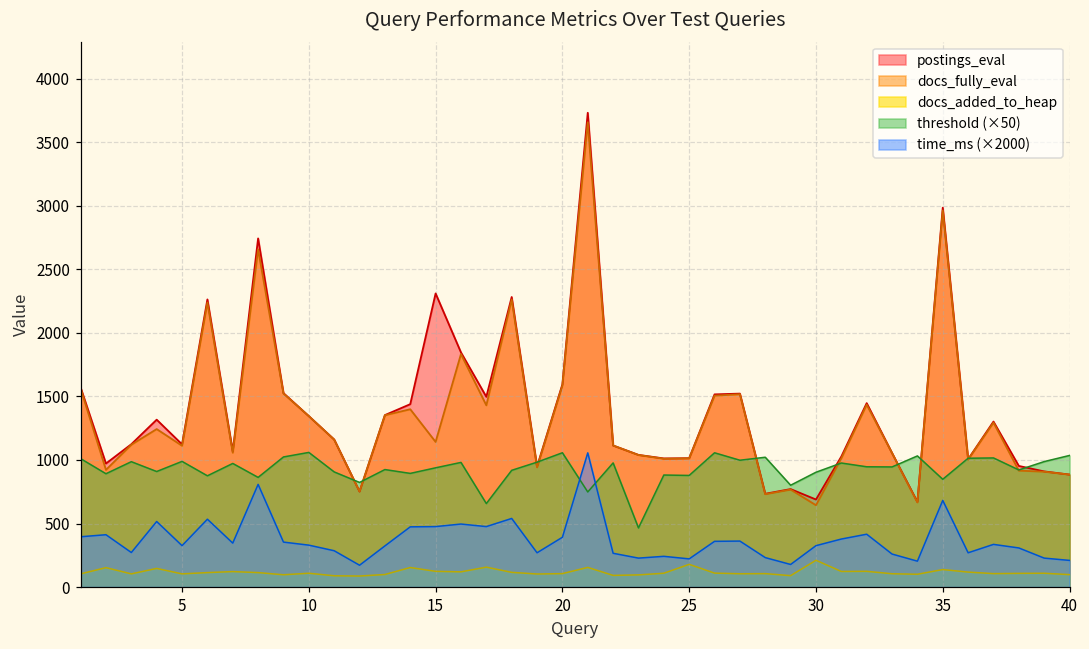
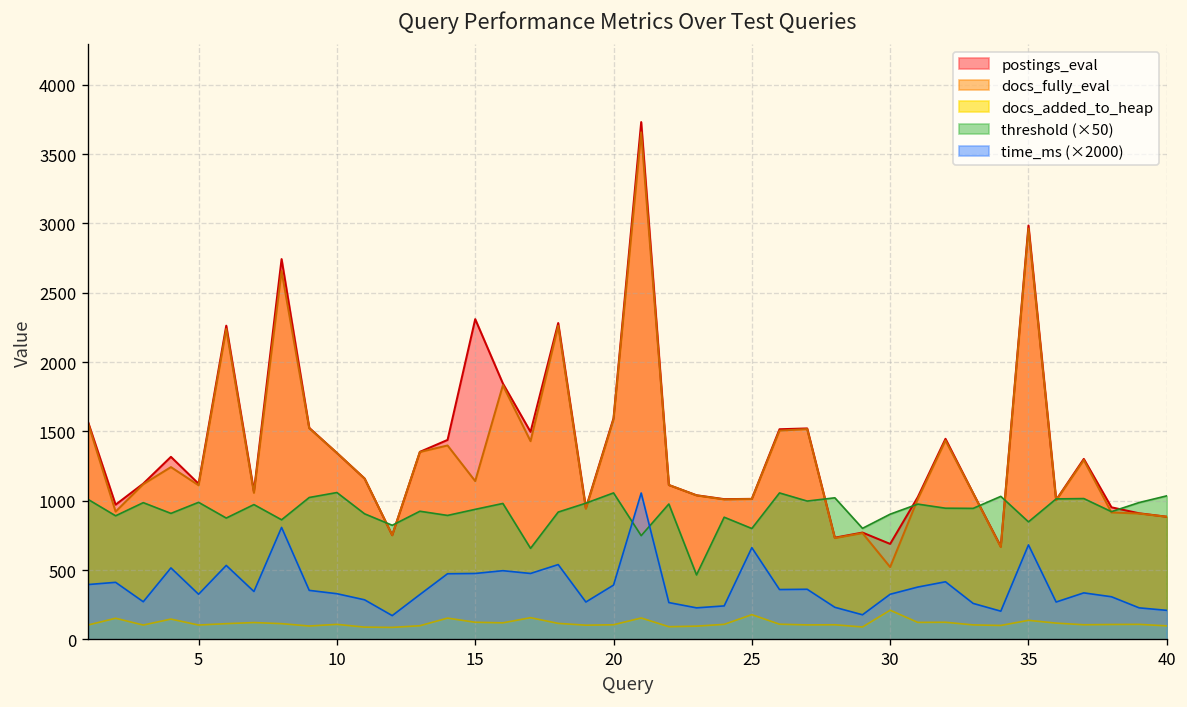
threshold (×50), 25: 880 -> 800
time_ms (×2000), 25: 220 -> 660
docs_fully_eval, 30: 640 -> 520
